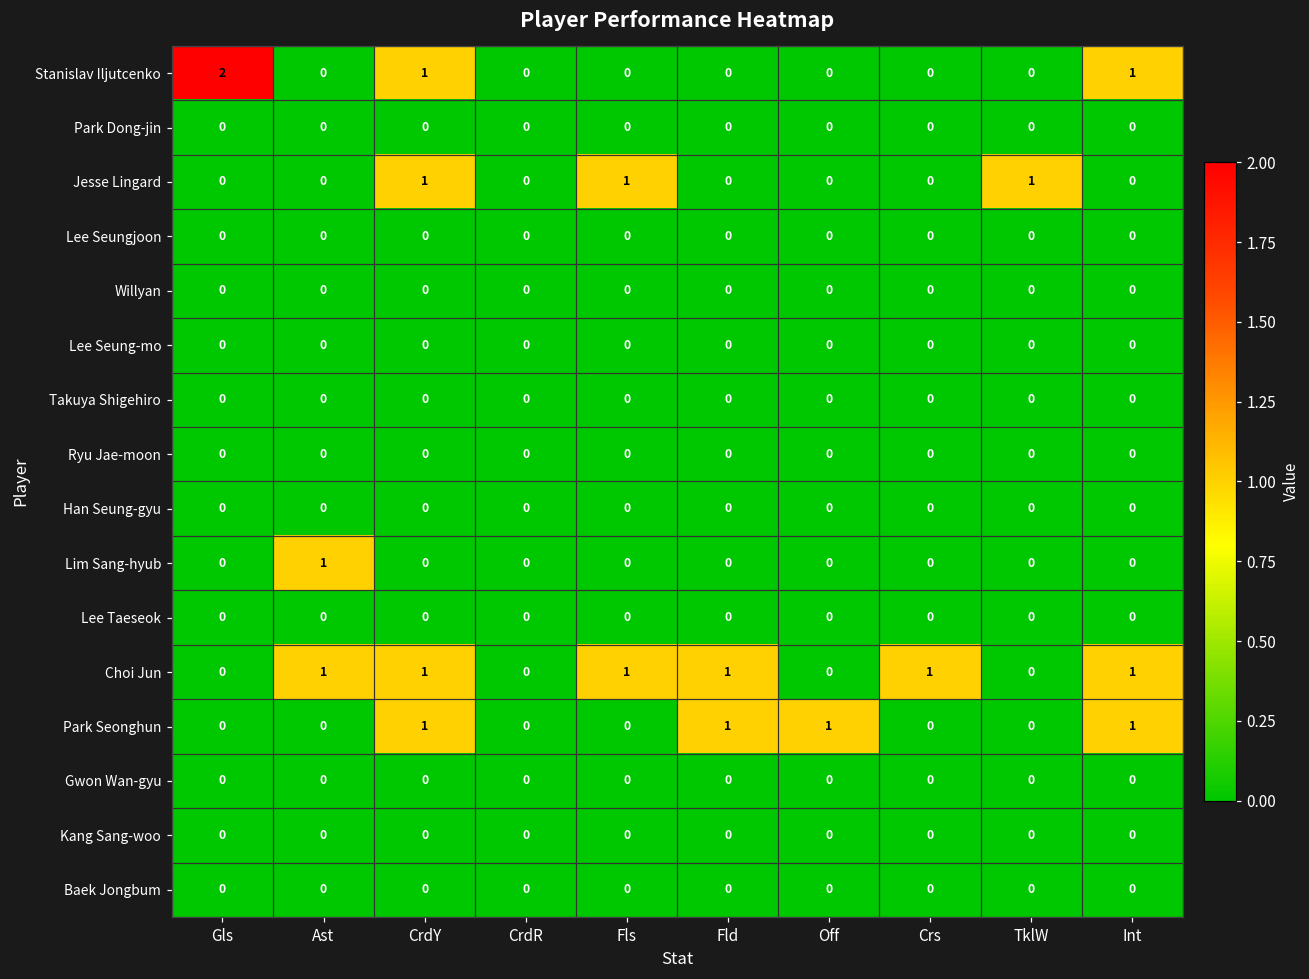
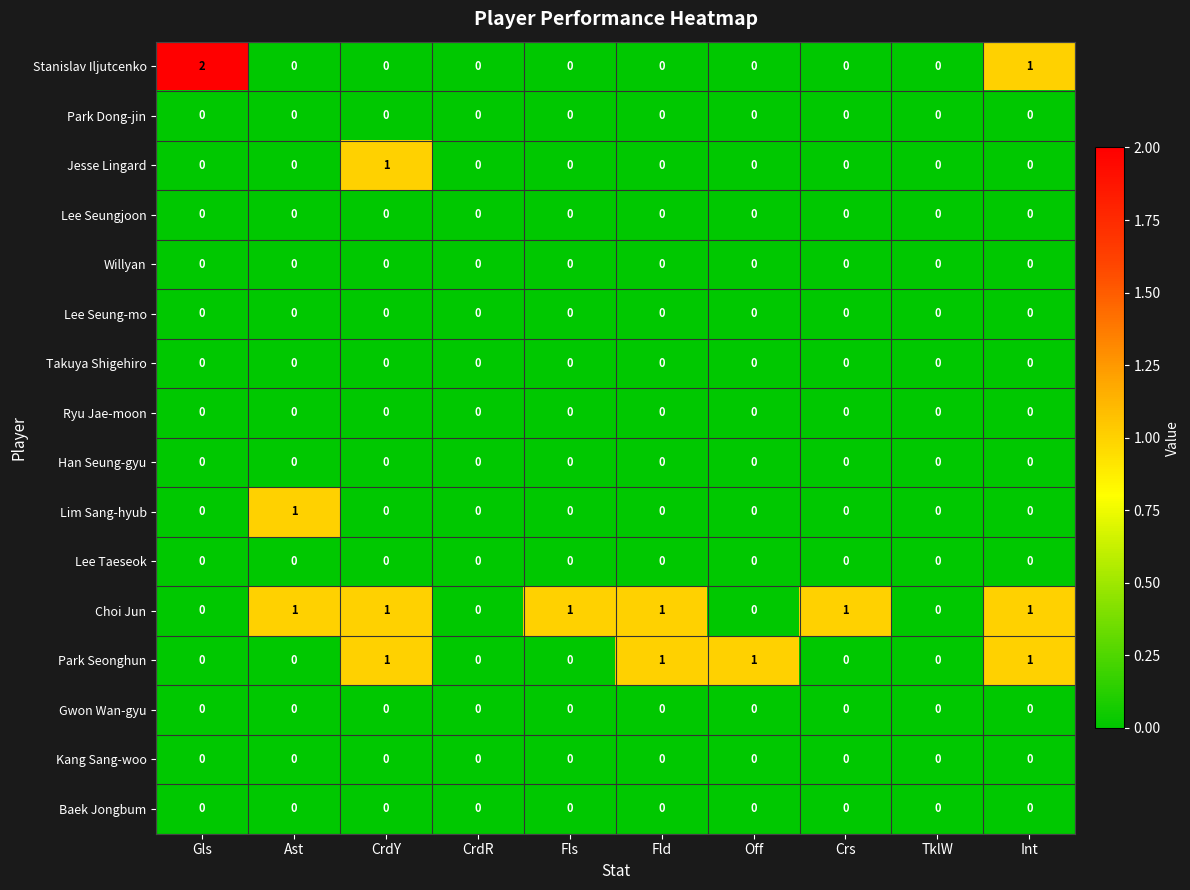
Stanislav Iljutcenko, CrdY: 1 -> 0
Jesse Lingard, Fls: 1 -> 0
Jesse Lingard, TklW: 1 -> 0
